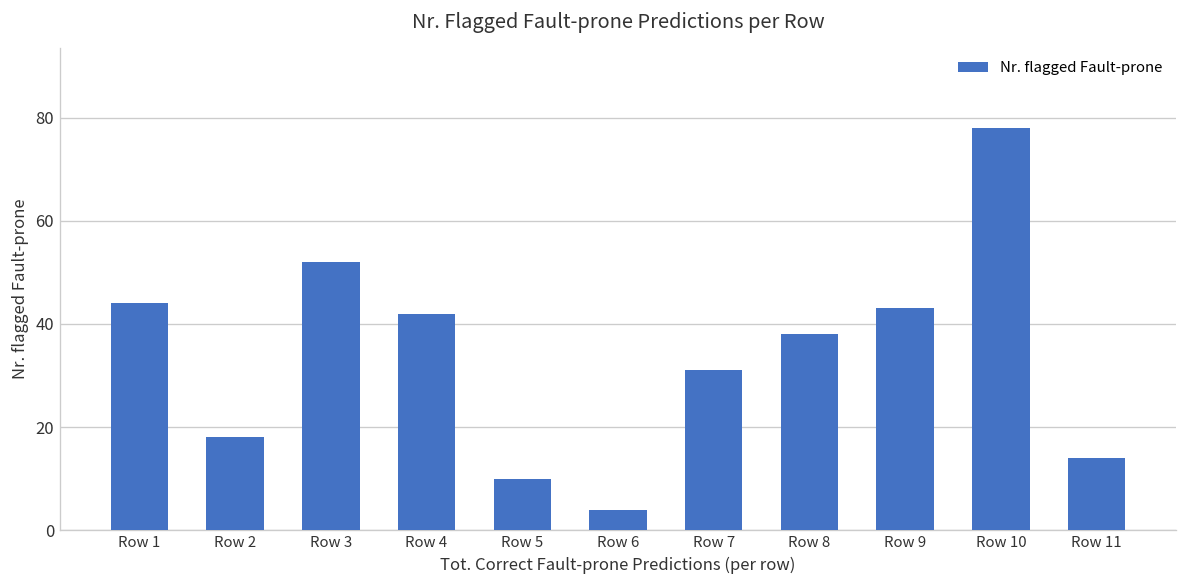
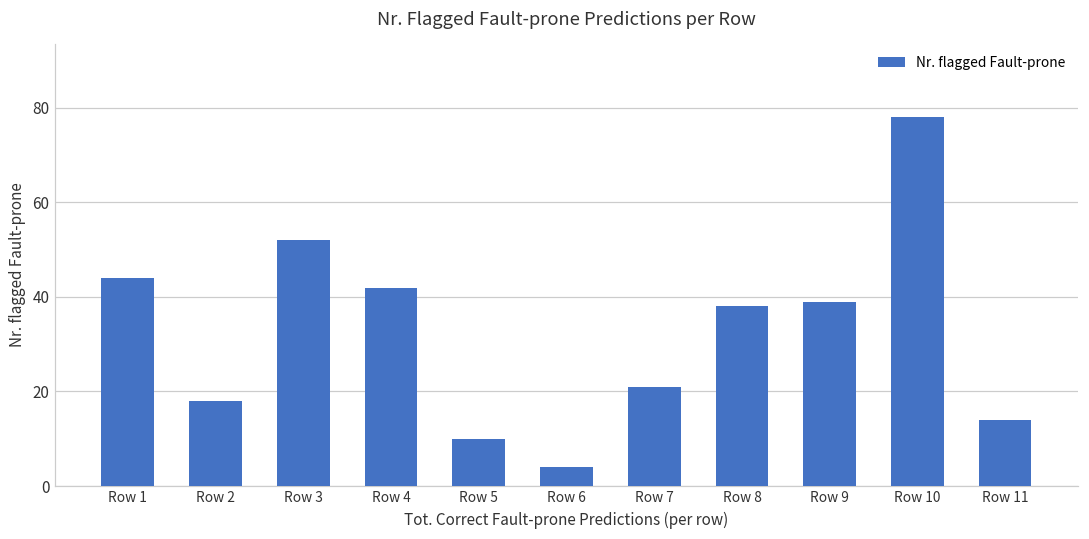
Row 7: 31 -> 21
Row 9: 43 -> 39
